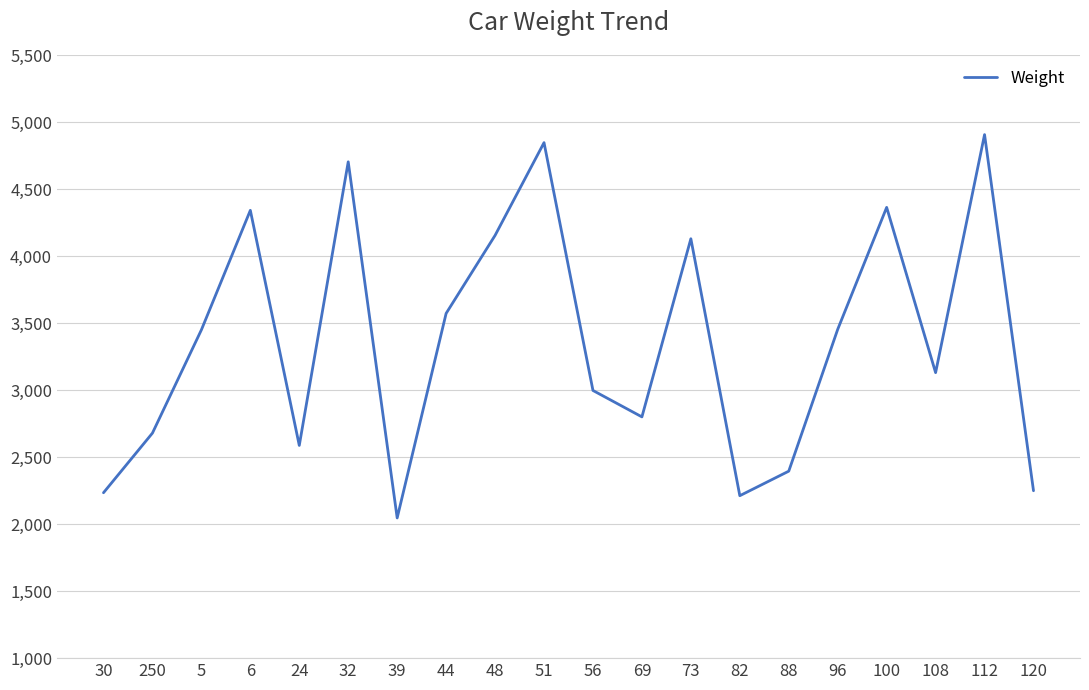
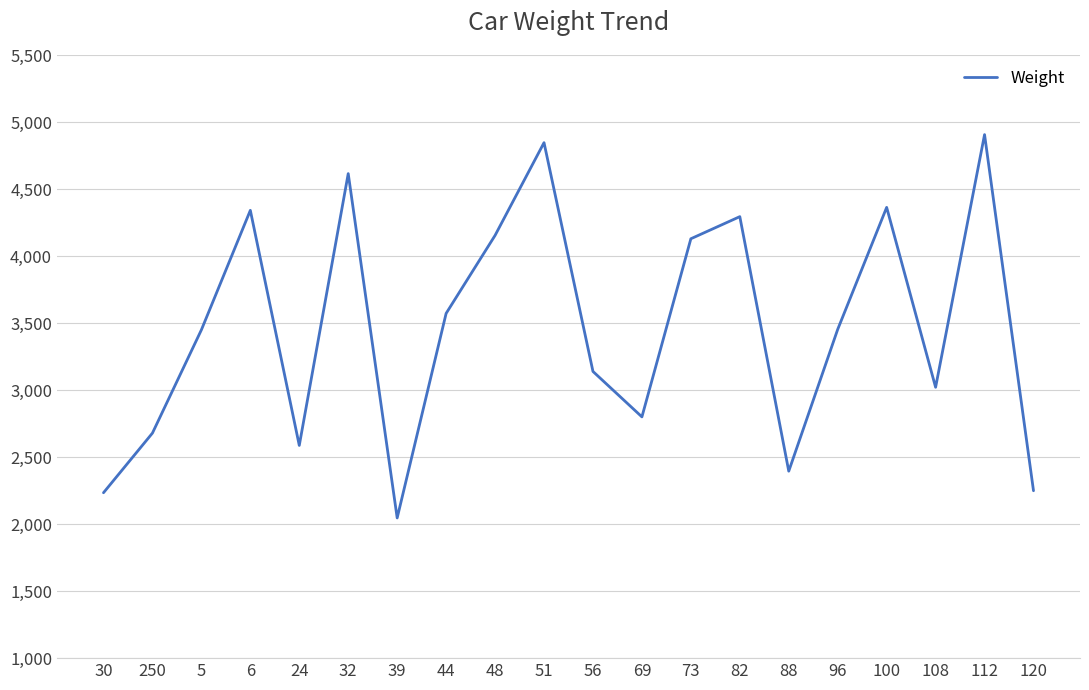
32: 4,700 -> 4,620
56: 3,000 -> 3,140
82: 2,210 -> 4,290
108: 3,130 -> 3,020
